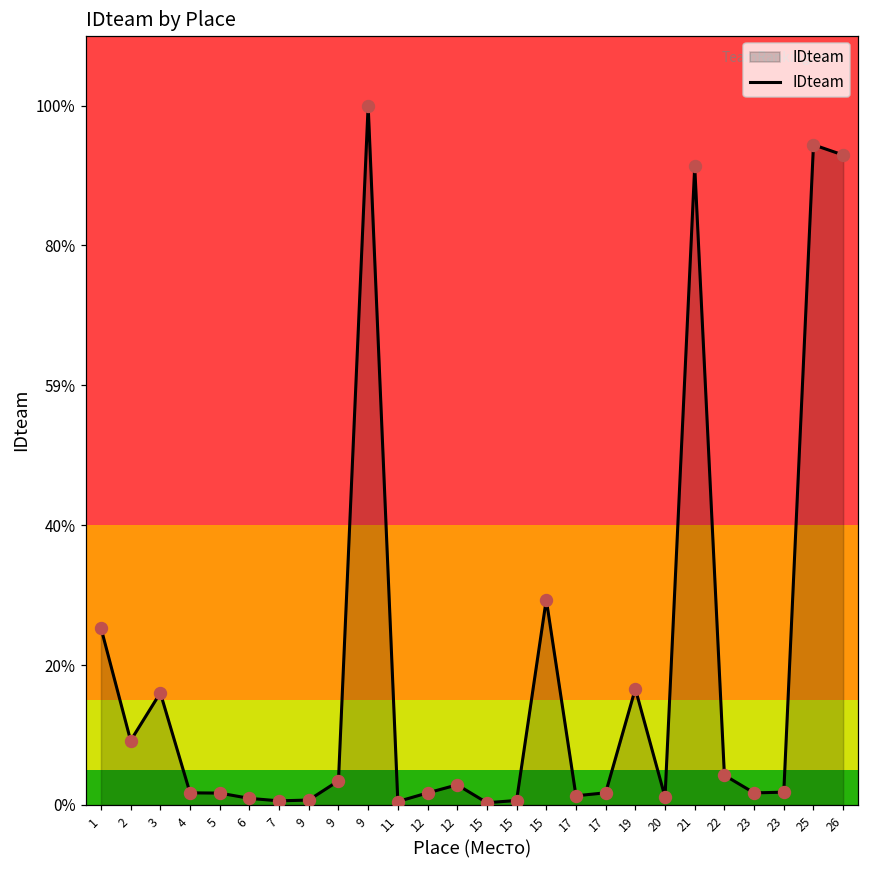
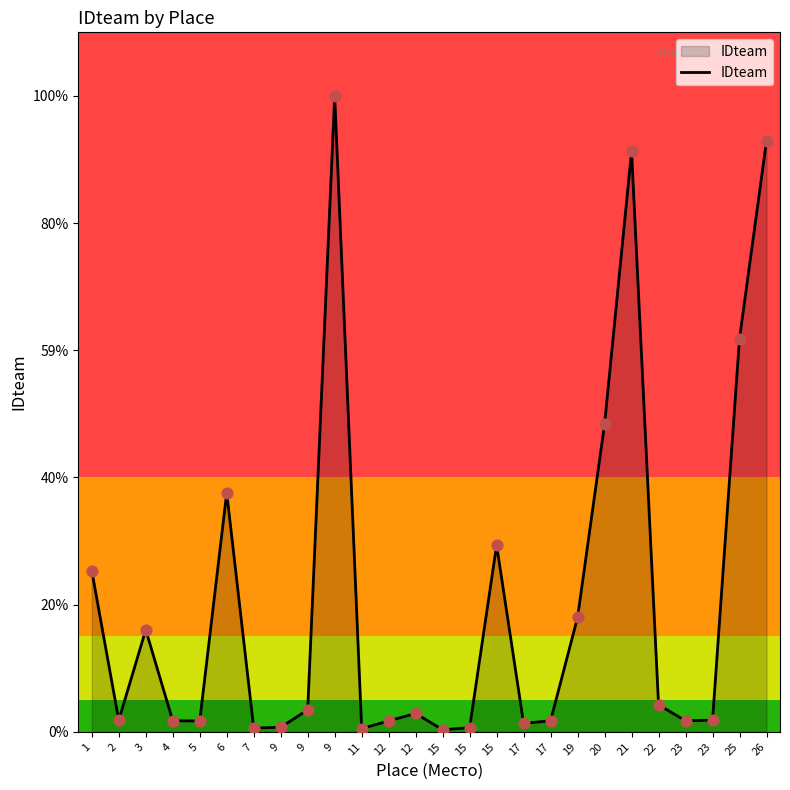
2: 9% -> 2%
6: 1% -> 38%
19: 17% -> 18%
20: 1% -> 48%
25: 94% -> 62%
